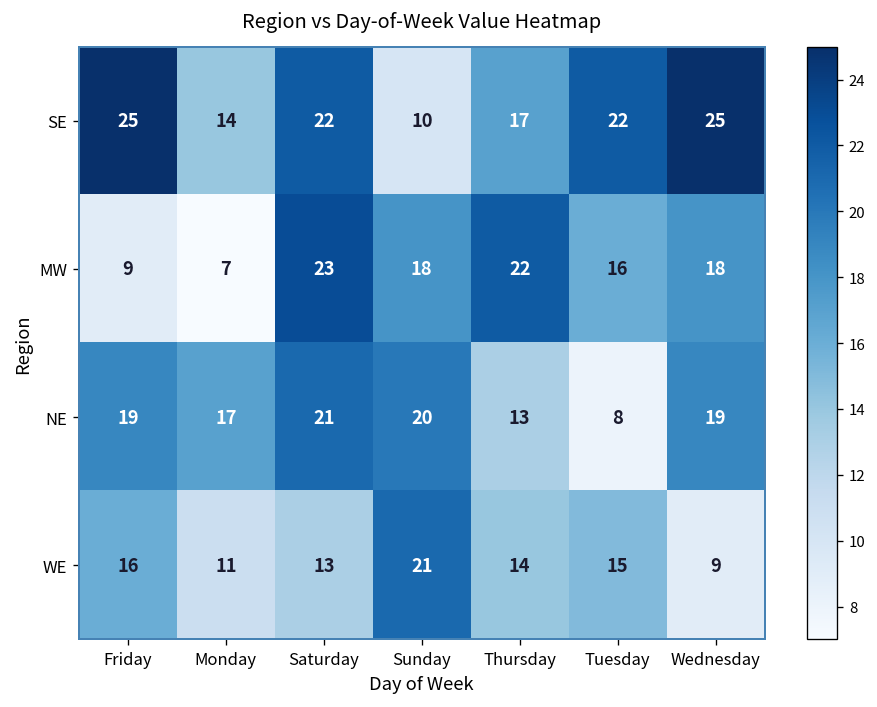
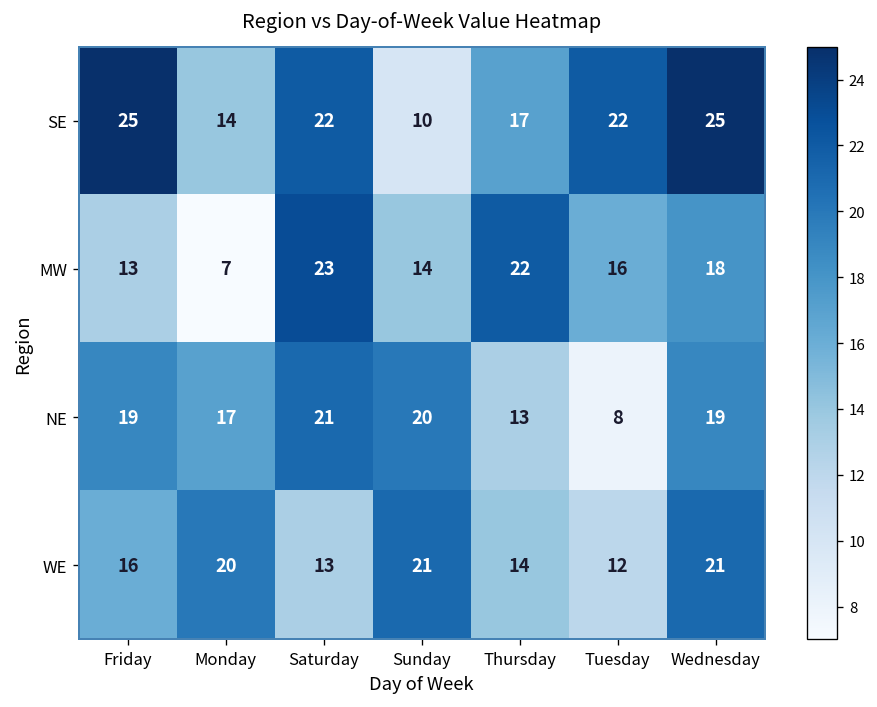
MW, Friday: 9 -> 13
MW, Sunday: 18 -> 14
WE, Monday: 11 -> 20
WE, Tuesday: 15 -> 12
WE, Wednesday: 9 -> 21
